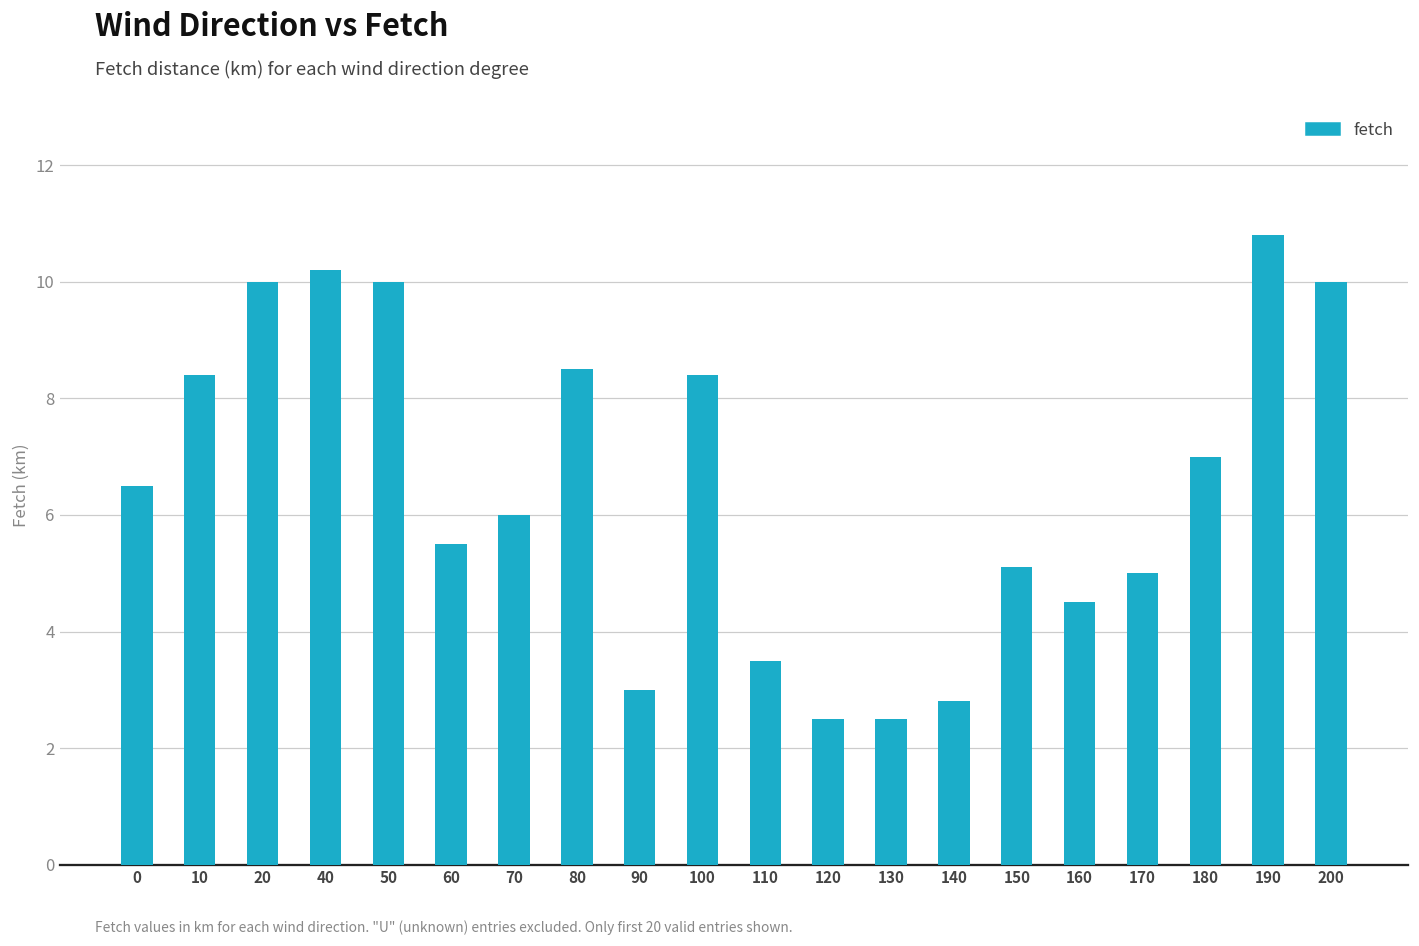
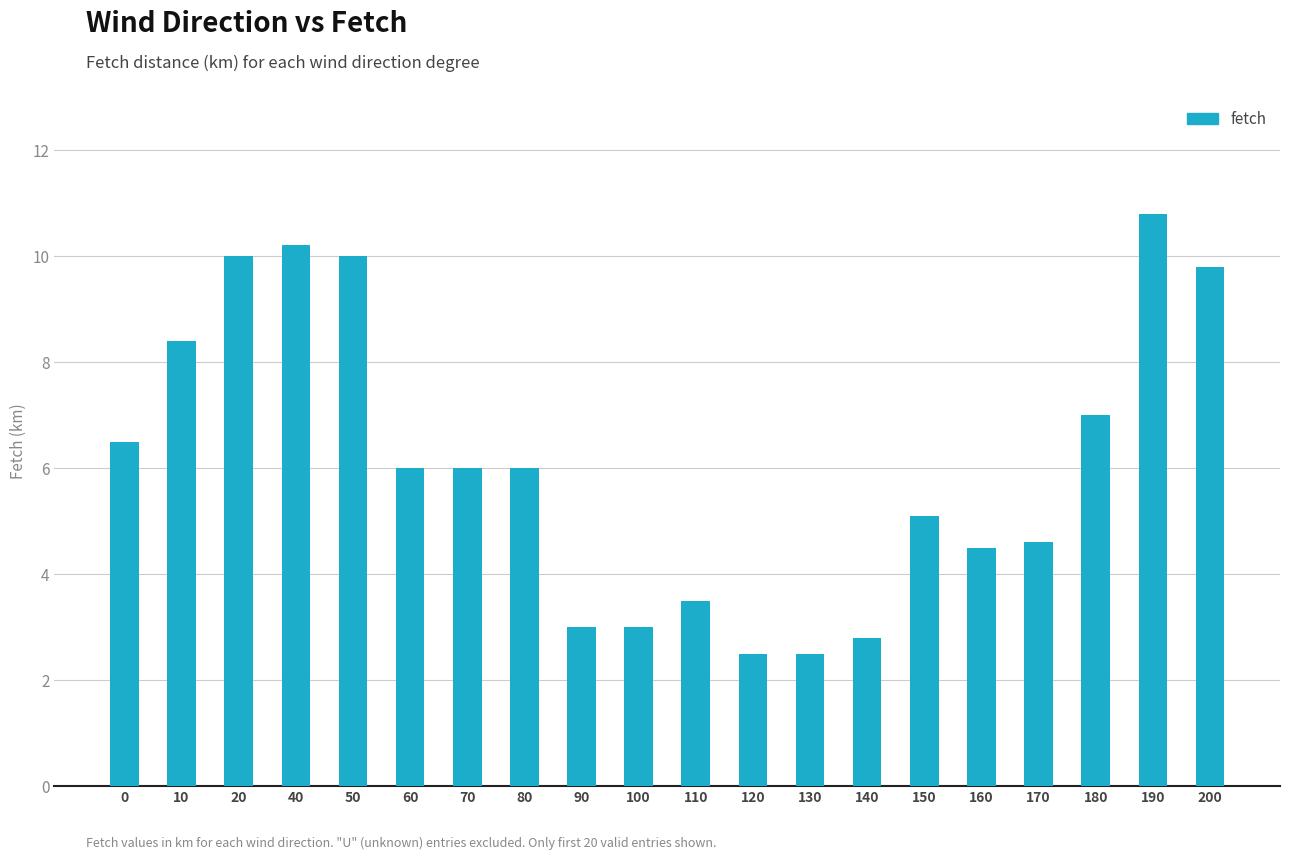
60: 5.5 -> 6.0
80: 8.5 -> 6.0
100: 8.4 -> 3.0
170: 5.0 -> 4.6
200: 10.0 -> 9.8
